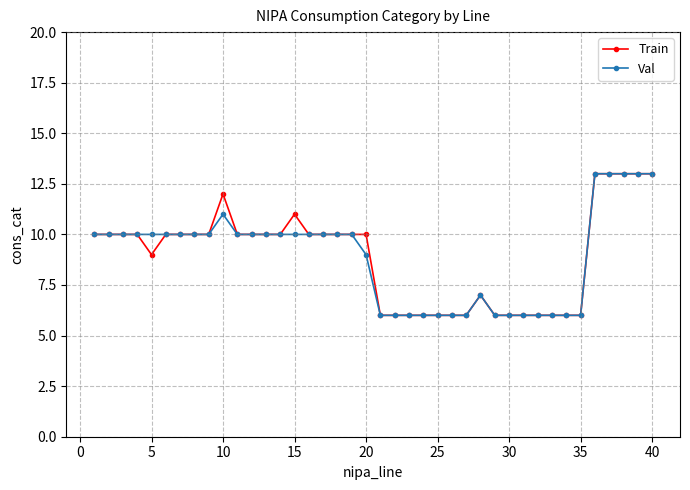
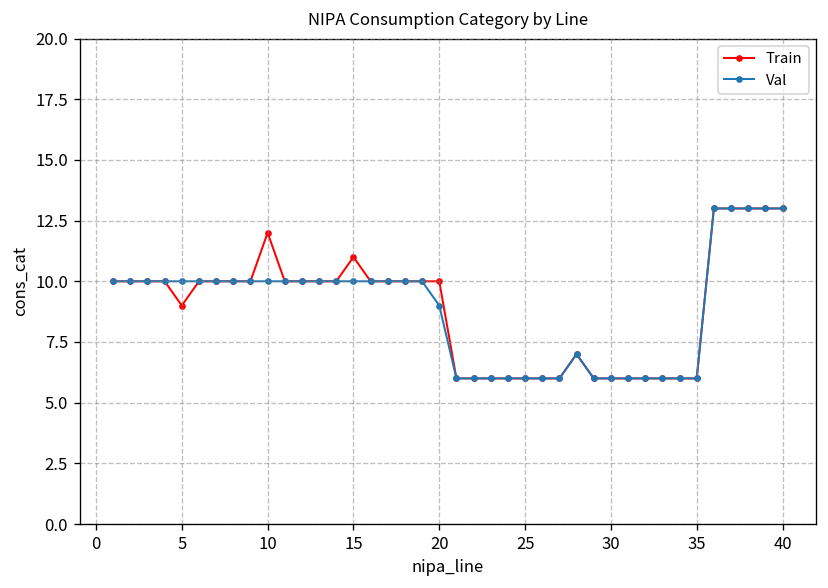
Val, 10: 11 -> 10
